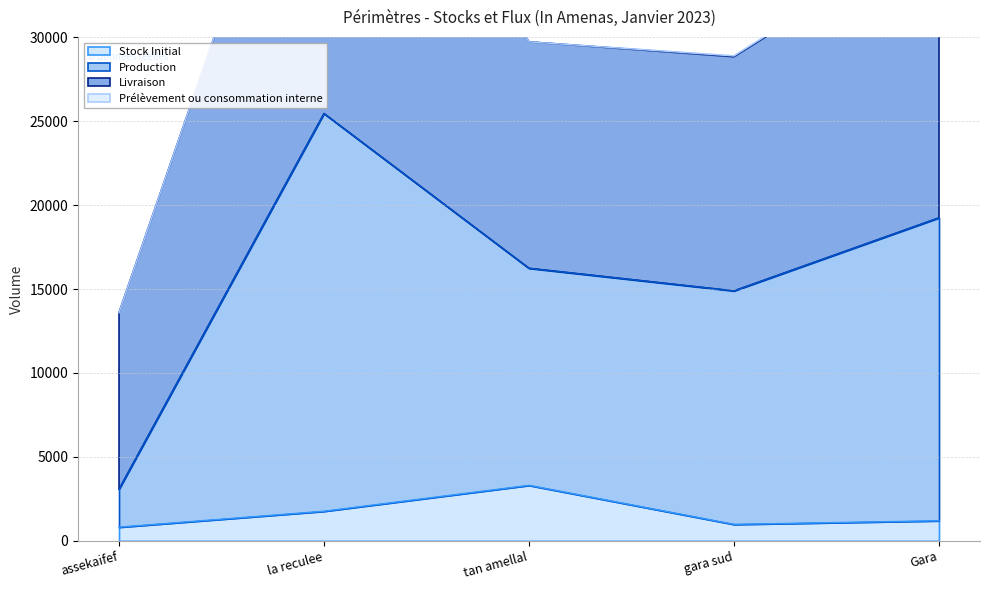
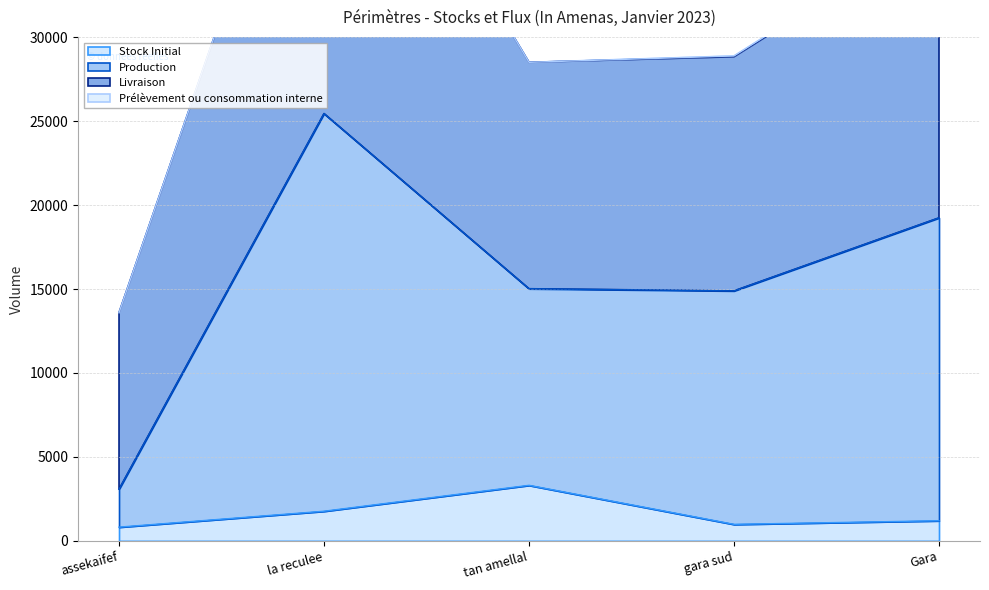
Production, tan amellal: 12900 -> 11700
